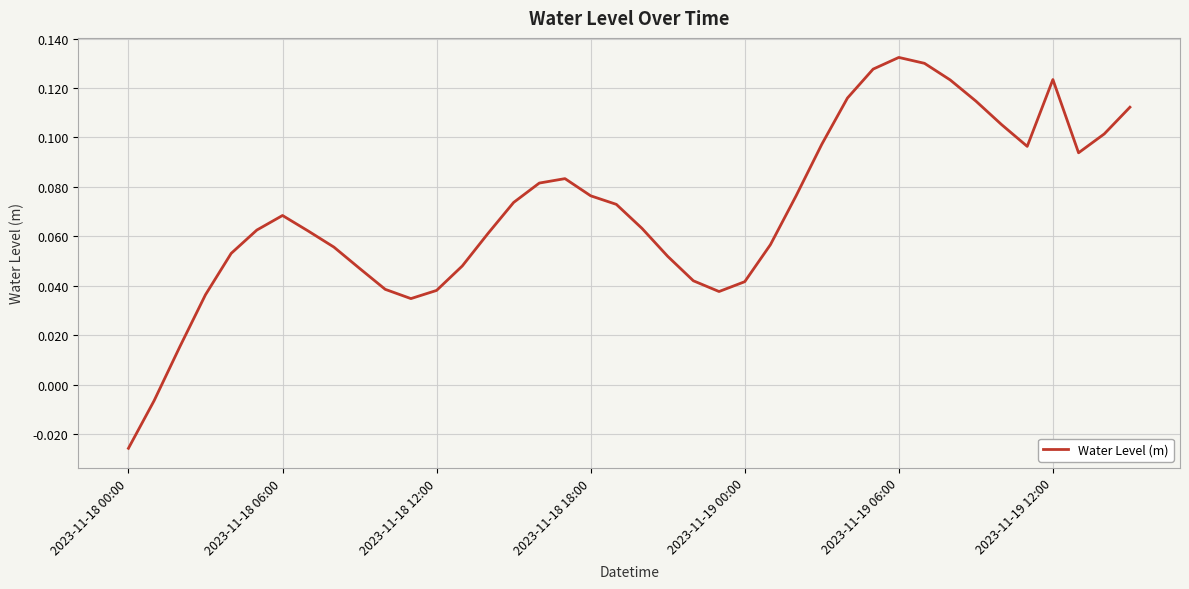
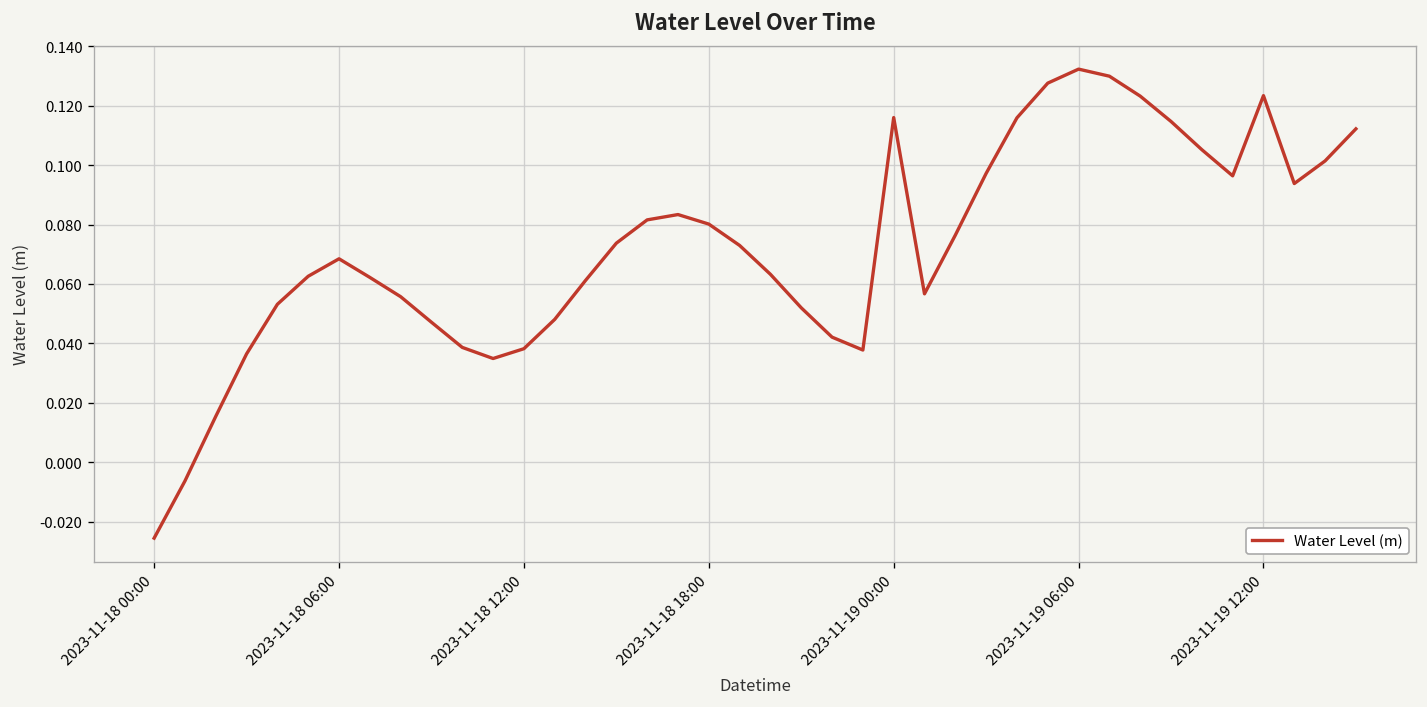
2023-11-18 18:00: 0.076 -> 0.080
2023-11-19 00:00: 0.042 -> 0.116
